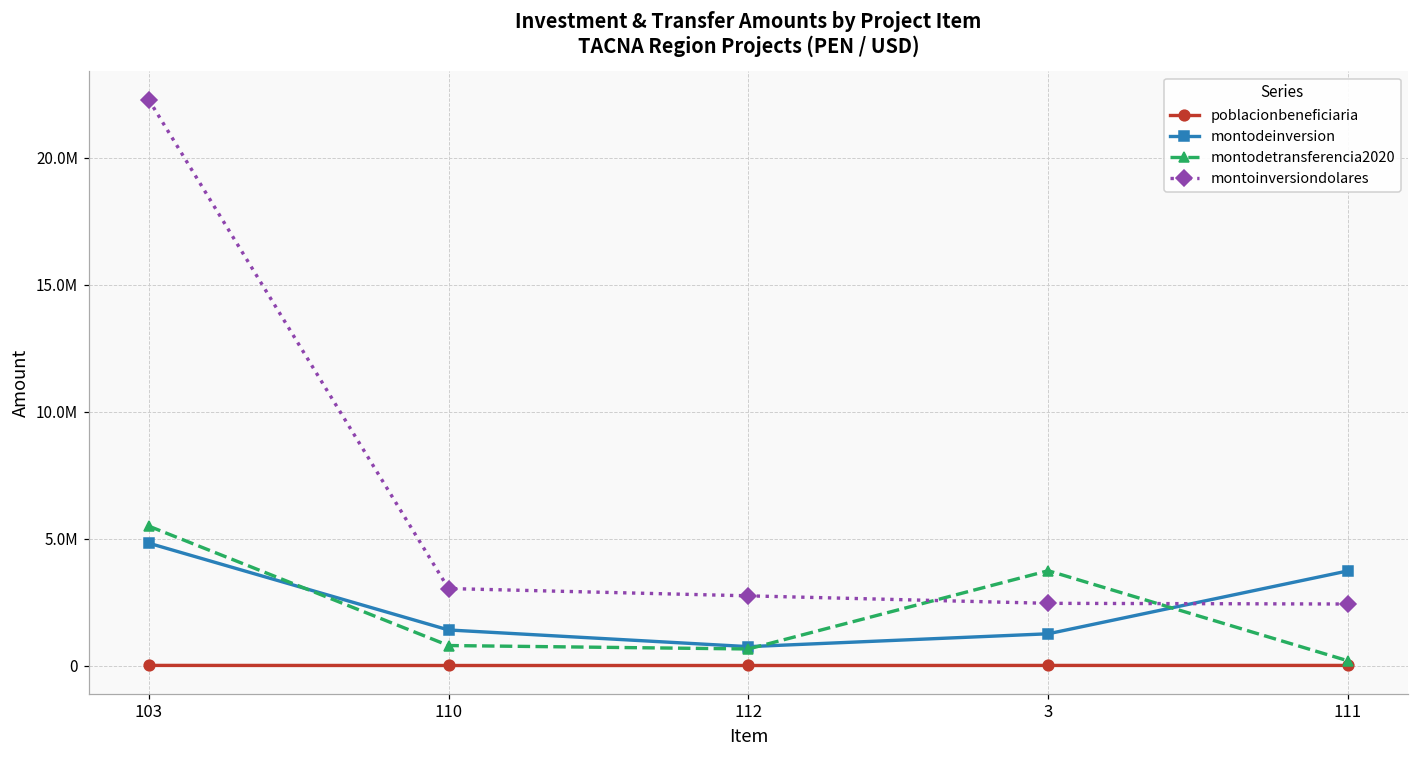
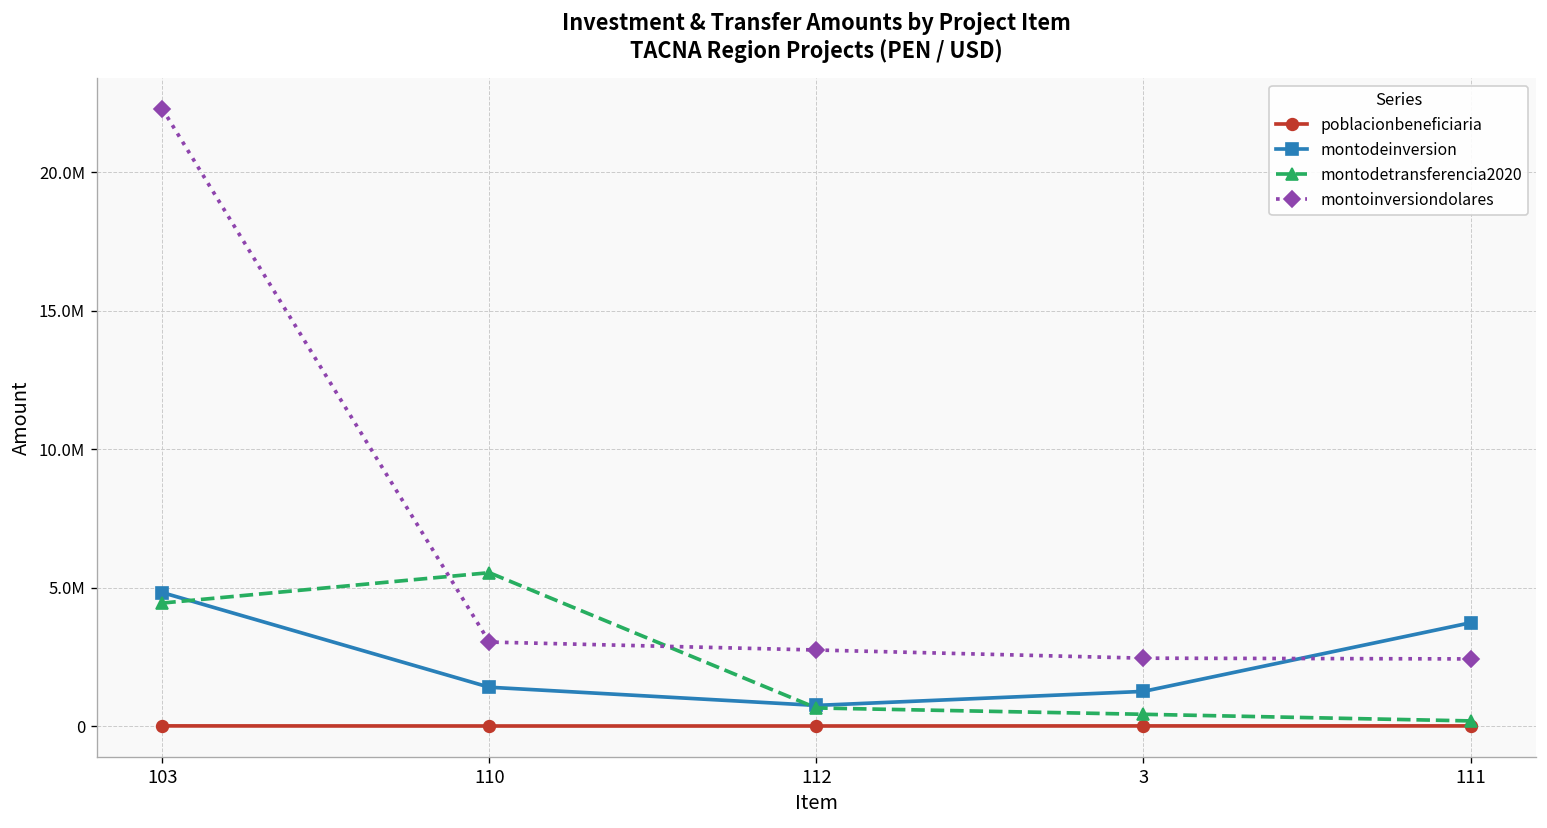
montodetransferencia2020, 103: 5500000 -> 4400000
montodetransferencia2020, 110: 800000 -> 5500000
montodetransferencia2020, 3: 3700000 -> 400000
